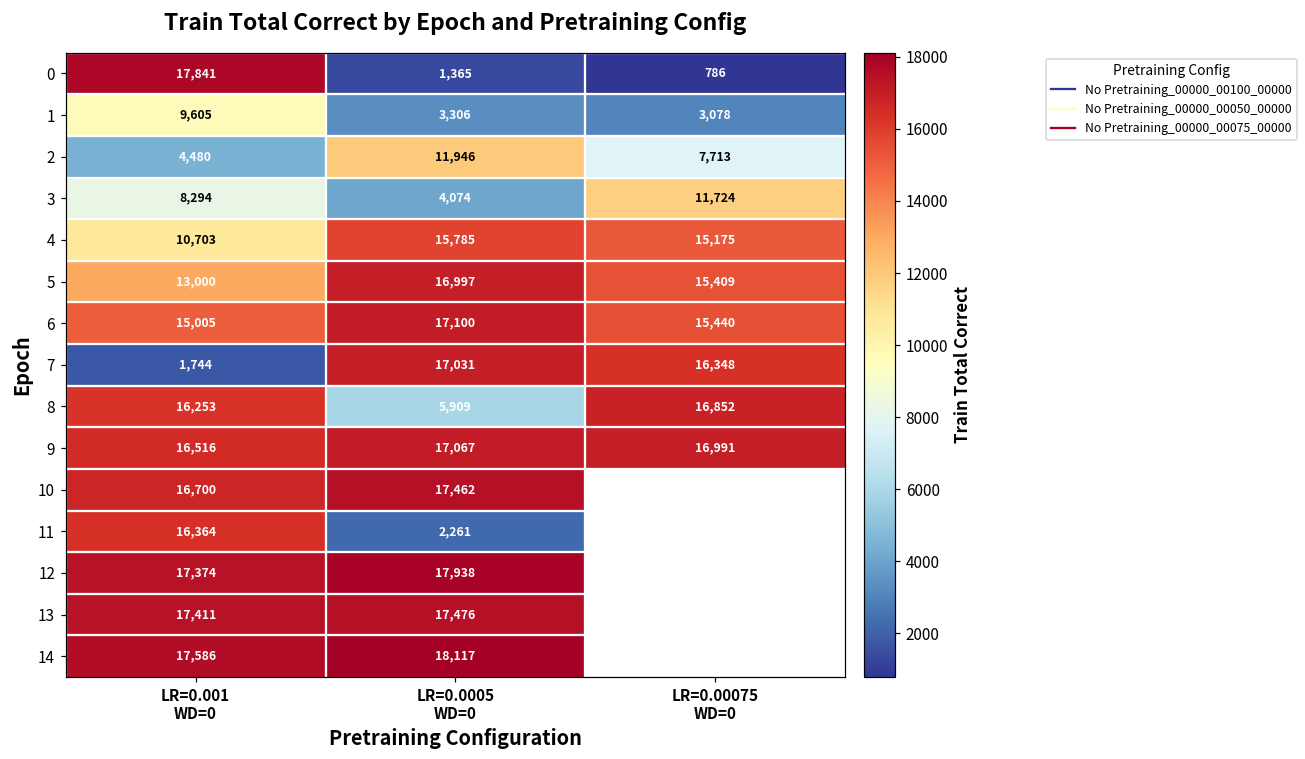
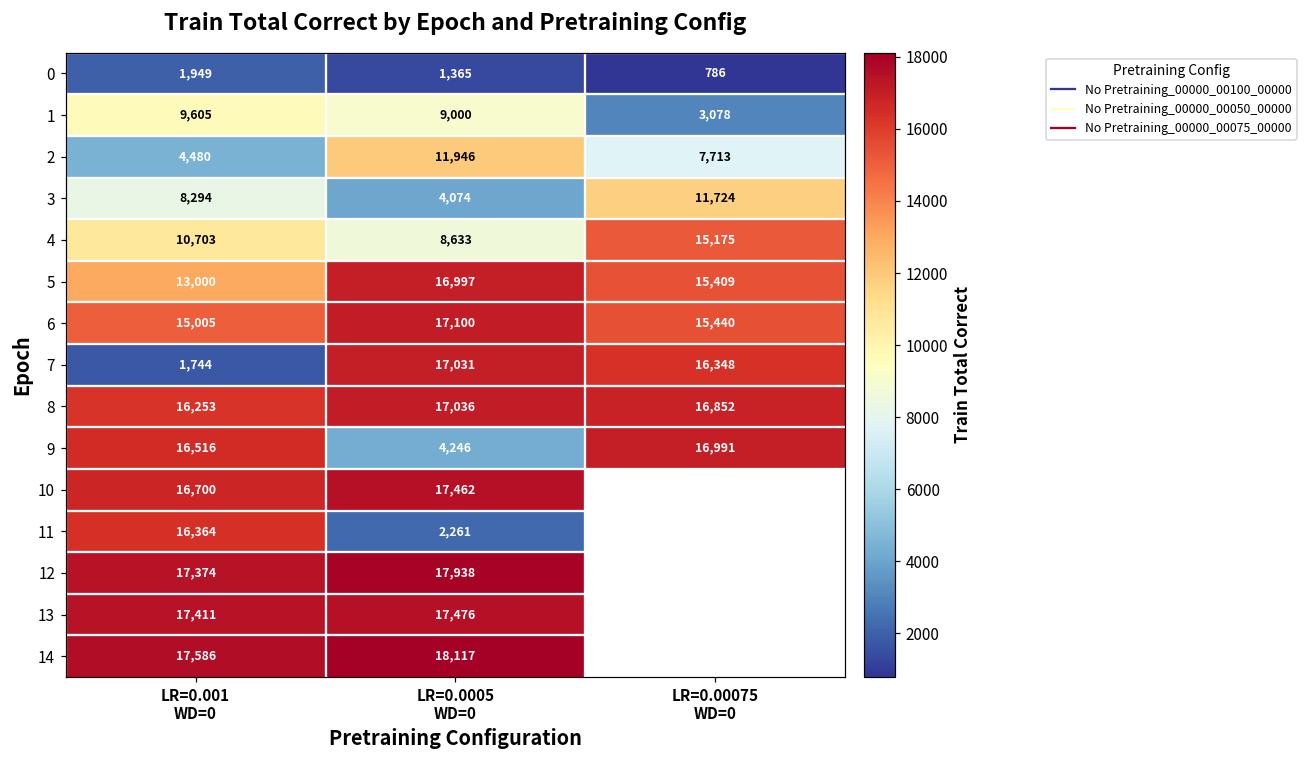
0, LR=0.001 WD=0: 17,841 -> 1,949
1, LR=0.0005 WD=0: 3,306 -> 9,000
4, LR=0.0005 WD=0: 15,785 -> 8,633
8, LR=0.0005 WD=0: 5,909 -> 17,036
9, LR=0.0005 WD=0: 17,067 -> 4,246
